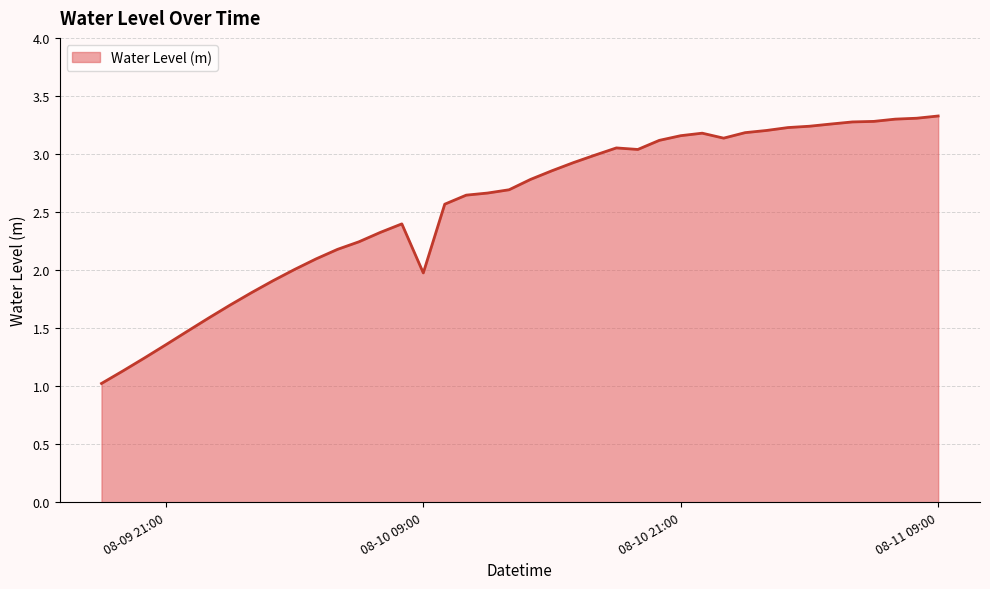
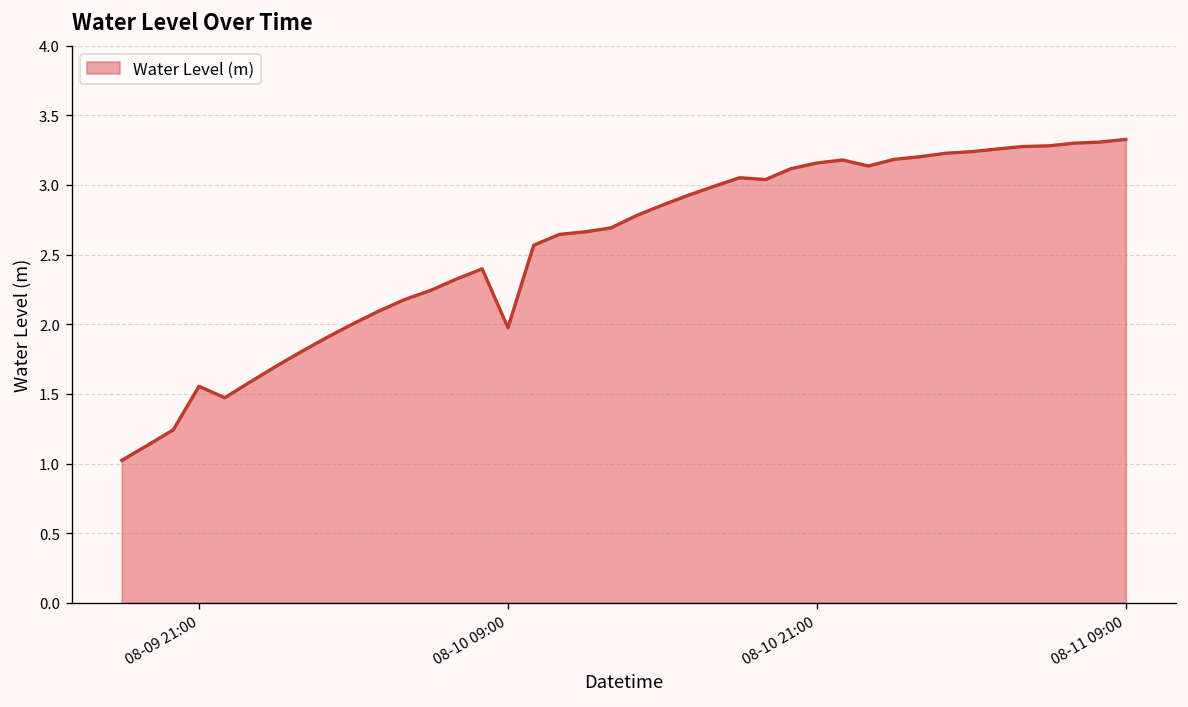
08-09 21:00: 1.36 -> 1.55
